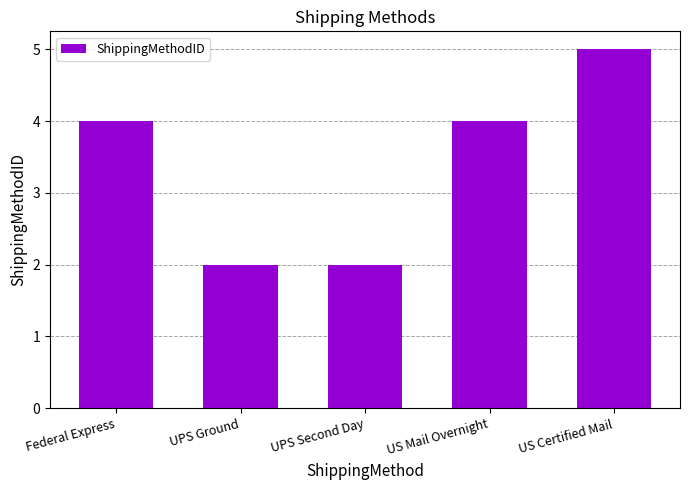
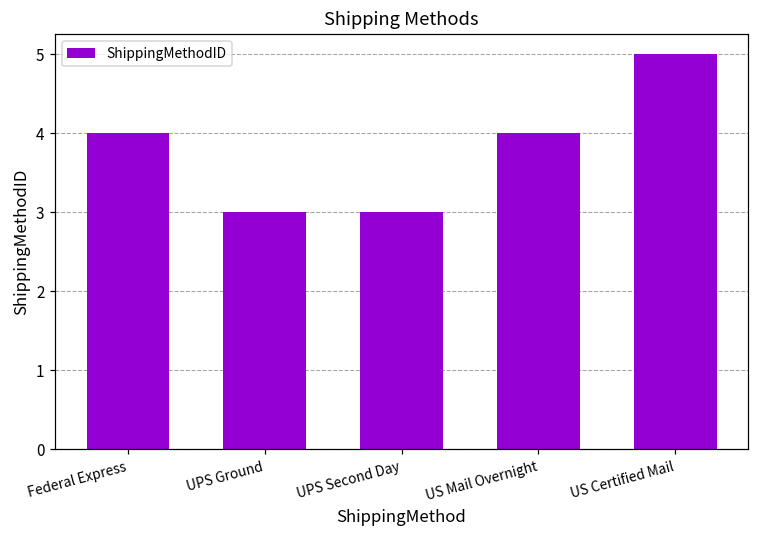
UPS Ground: 2 -> 3
UPS Second Day: 2 -> 3
